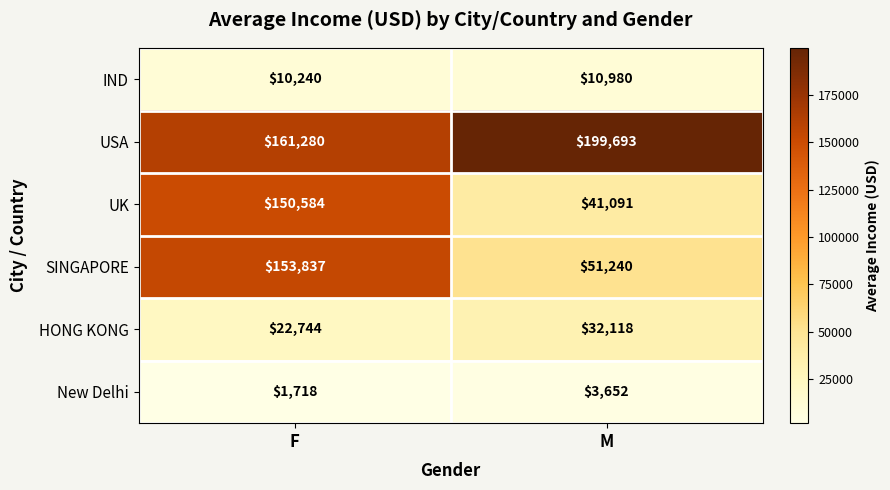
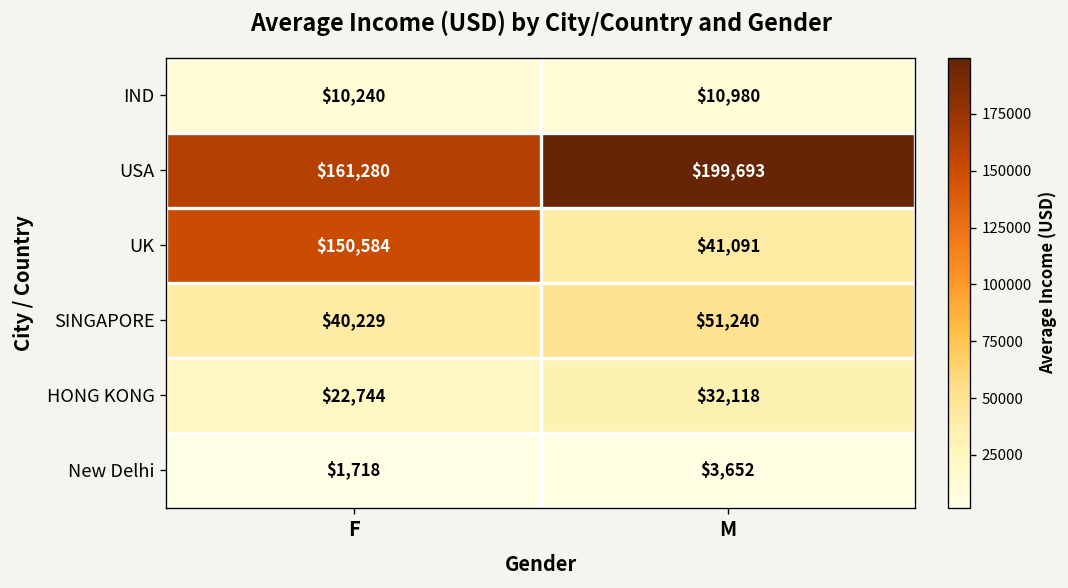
SINGAPORE, F: $153,837 -> $40,229
